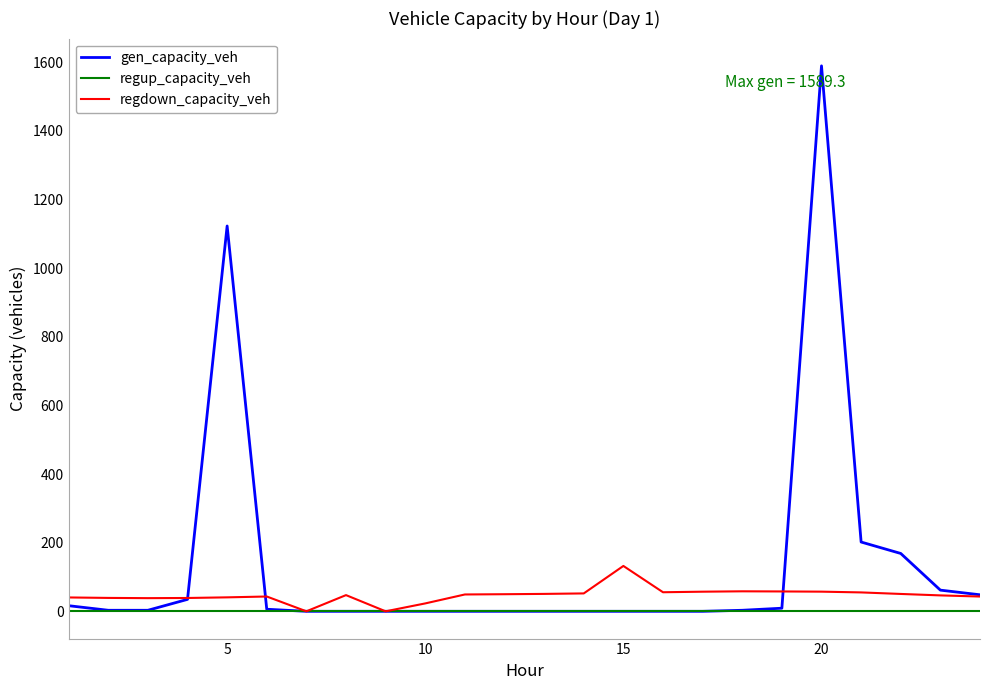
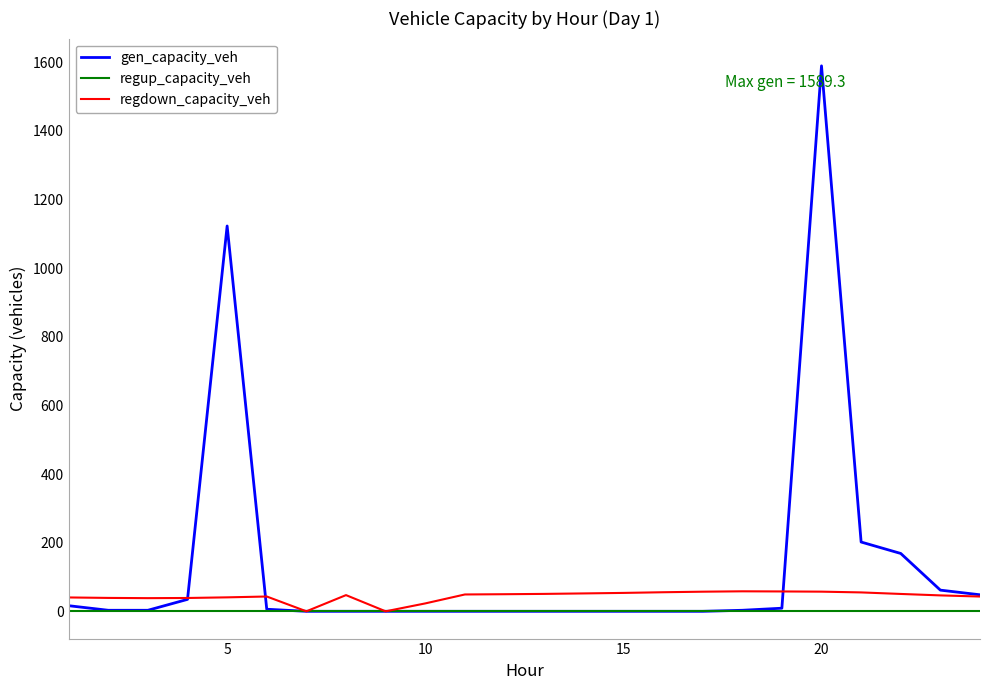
regdown_capacity_veh, 15: 130 -> 50
